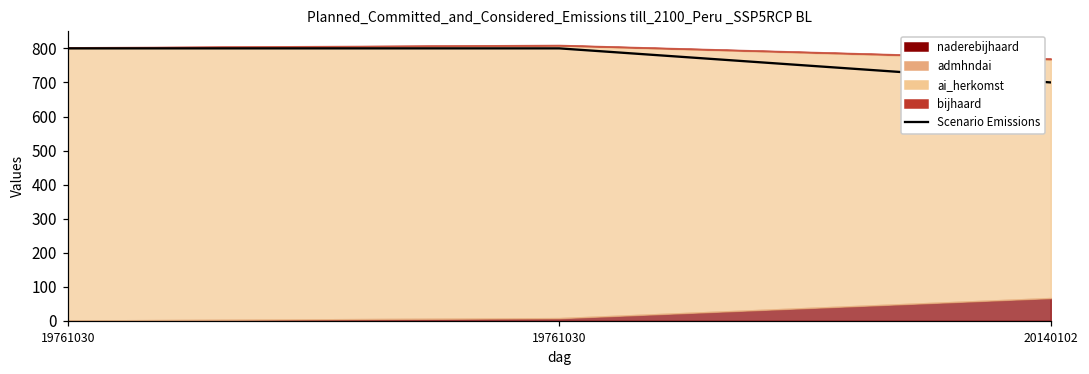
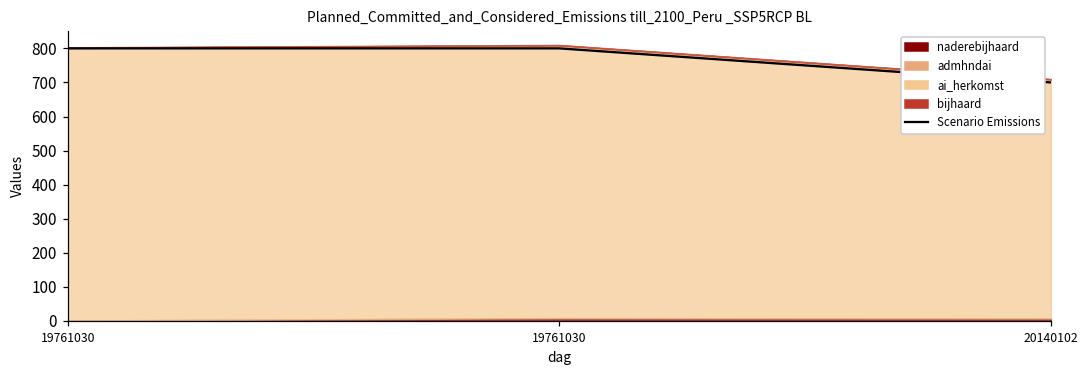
naderebijhaard, 20140102: 70 -> 10
